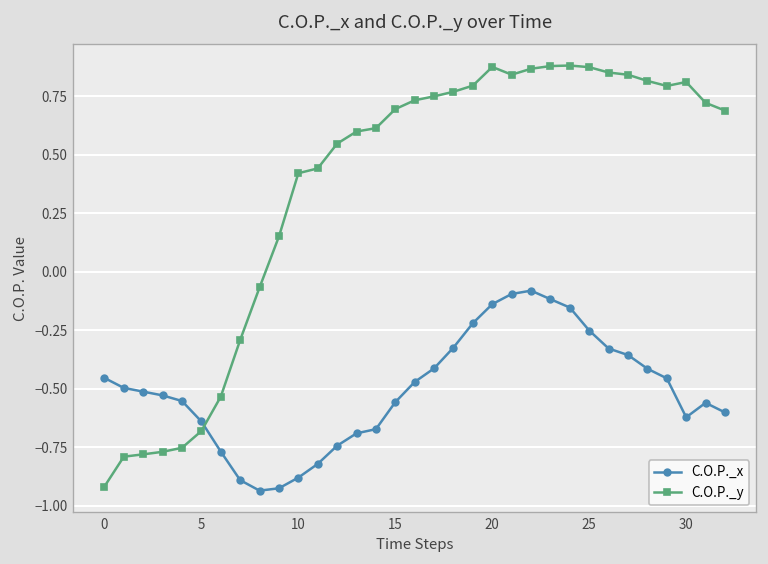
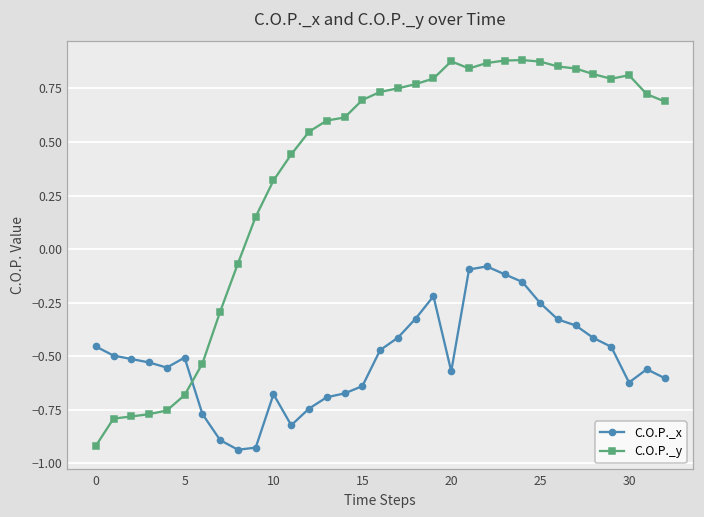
C.O.P._x, 5: -0.64 -> -0.51
C.O.P._x, 10: -0.88 -> -0.68
C.O.P._y, 10: 0.42 -> 0.32
C.O.P._x, 15: -0.56 -> -0.64
C.O.P._x, 20: -0.14 -> -0.57
